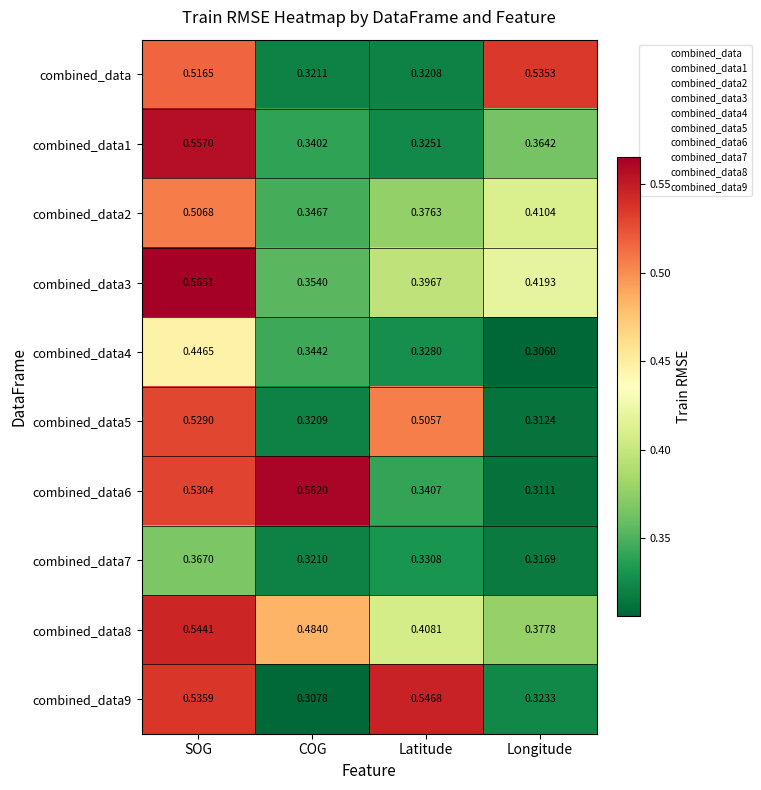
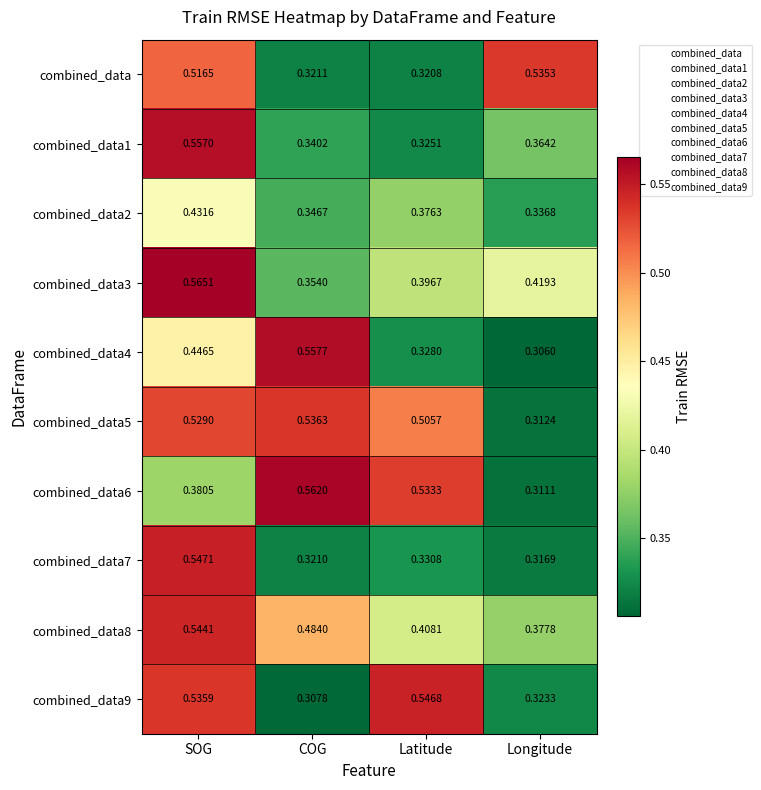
combined_data2, SOG: 0.5068 -> 0.4316
combined_data2, Longitude: 0.4104 -> 0.3368
combined_data4, COG: 0.3442 -> 0.5577
combined_data5, COG: 0.3209 -> 0.5363
combined_data6, SOG: 0.5304 -> 0.3805
combined_data6, Latitude: 0.3407 -> 0.5333
combined_data7, SOG: 0.3670 -> 0.5471
